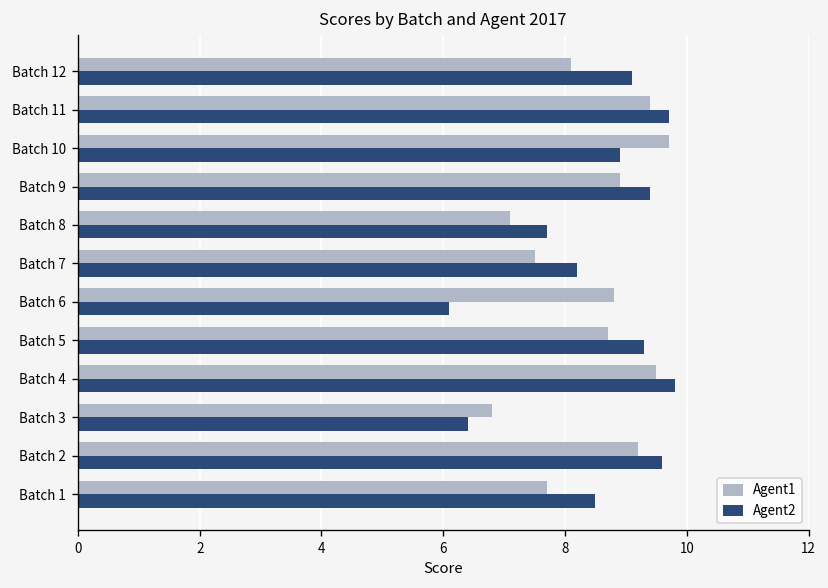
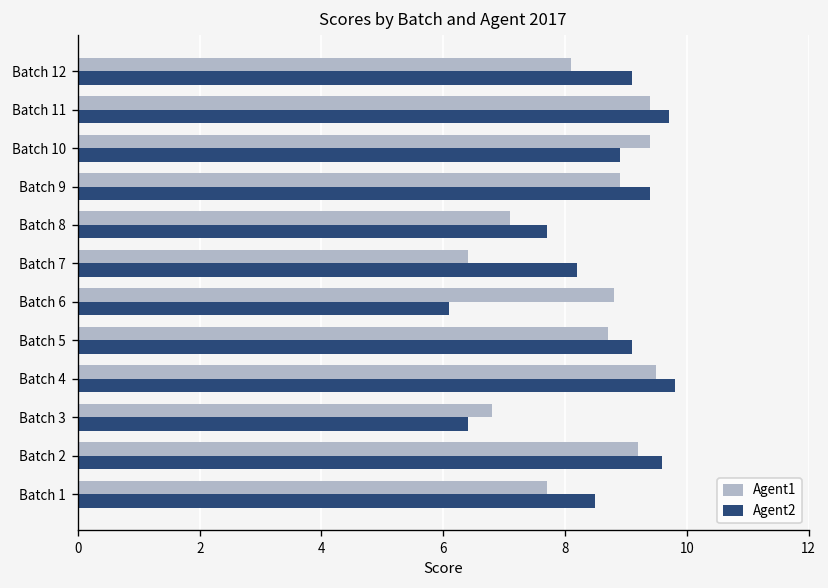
Agent1, Batch 10: 9.7 -> 9.4
Agent1, Batch 7: 7.5 -> 6.4
Agent2, Batch 5: 9.3 -> 9.1
